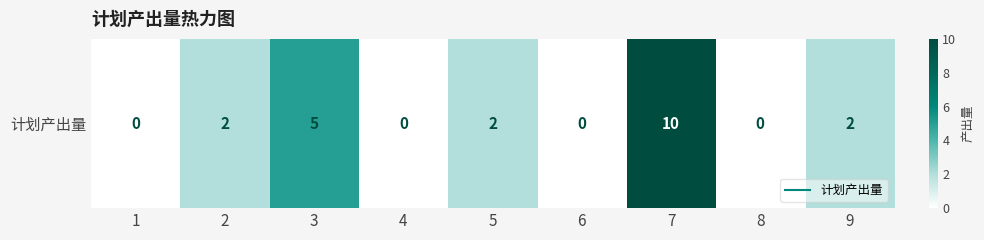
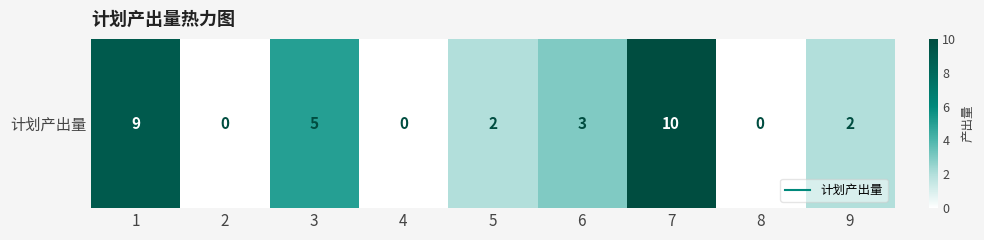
计划产出量, 1: 0 -> 9
计划产出量, 2: 2 -> 0
计划产出量, 6: 0 -> 3
